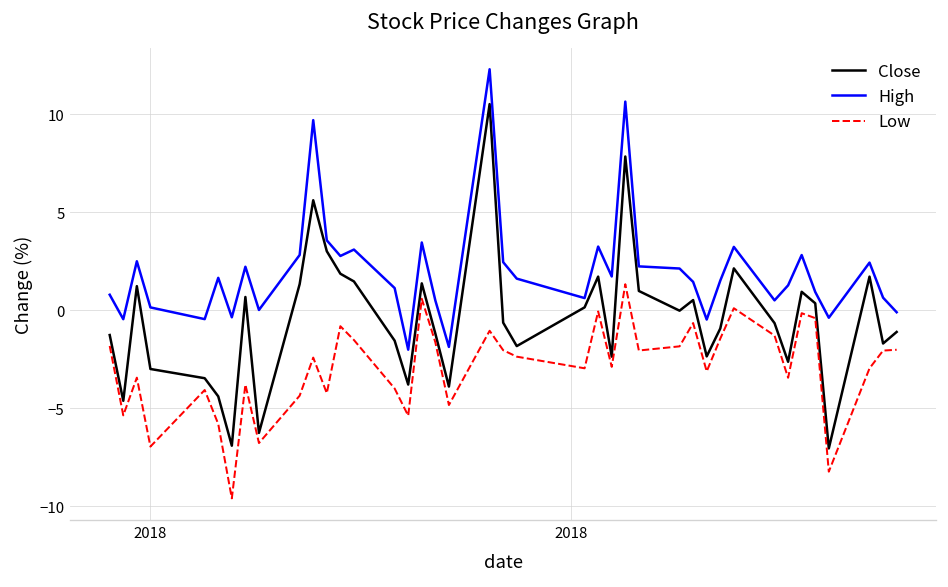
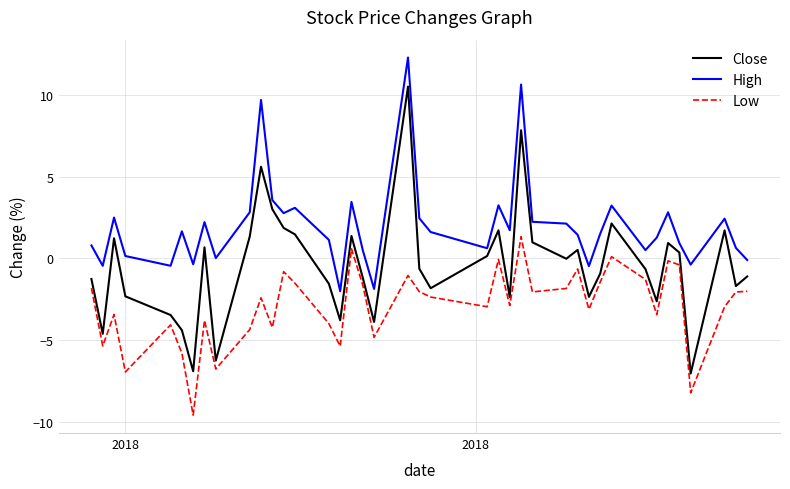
Close, 2018: -3.0 -> -2.3
